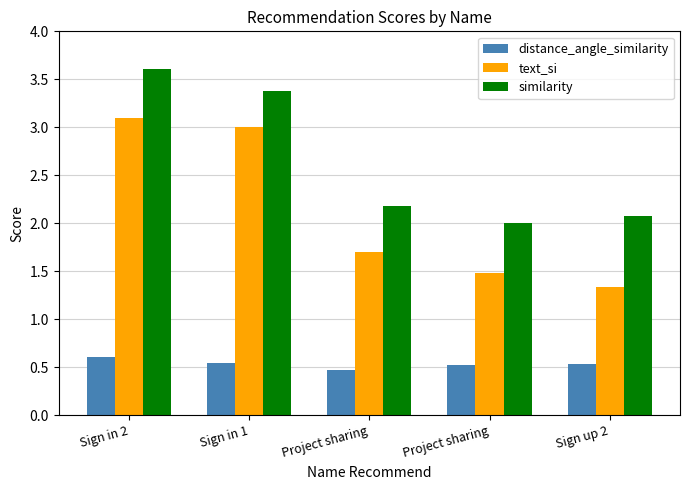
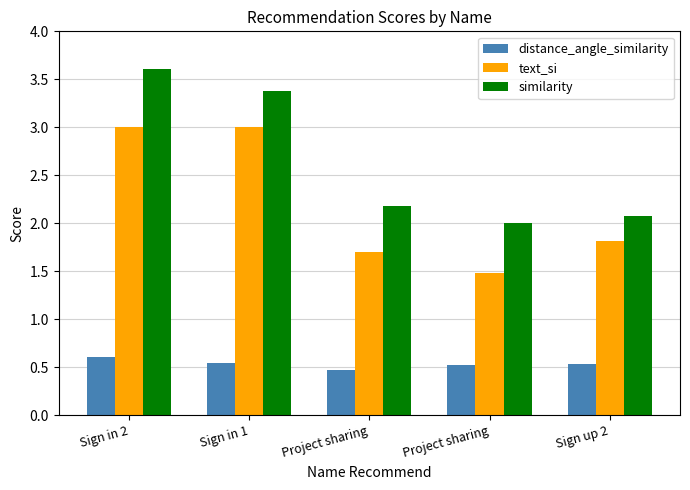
text_si, Sign in 2: 3.1 -> 3.0
text_si, Sign up 2: 1.3 -> 1.8
